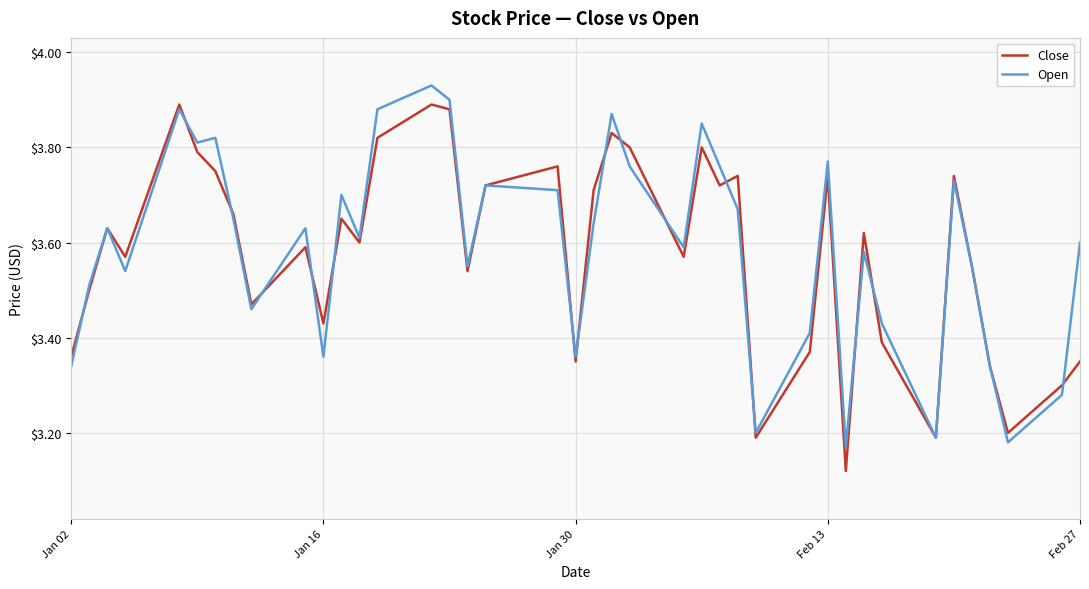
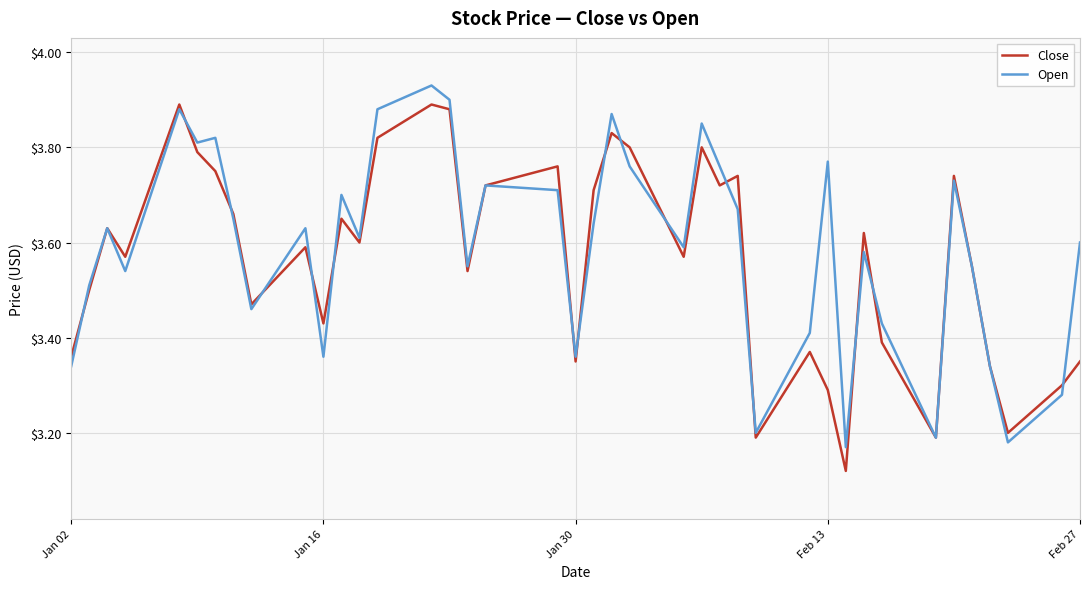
Close, Feb 13: $3.74 -> $3.29
